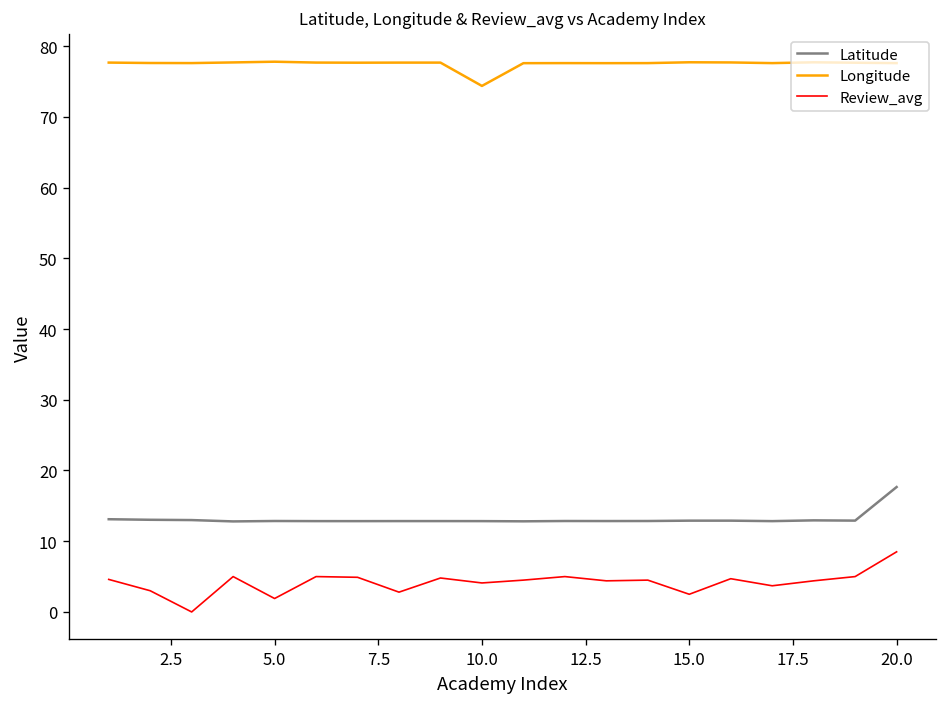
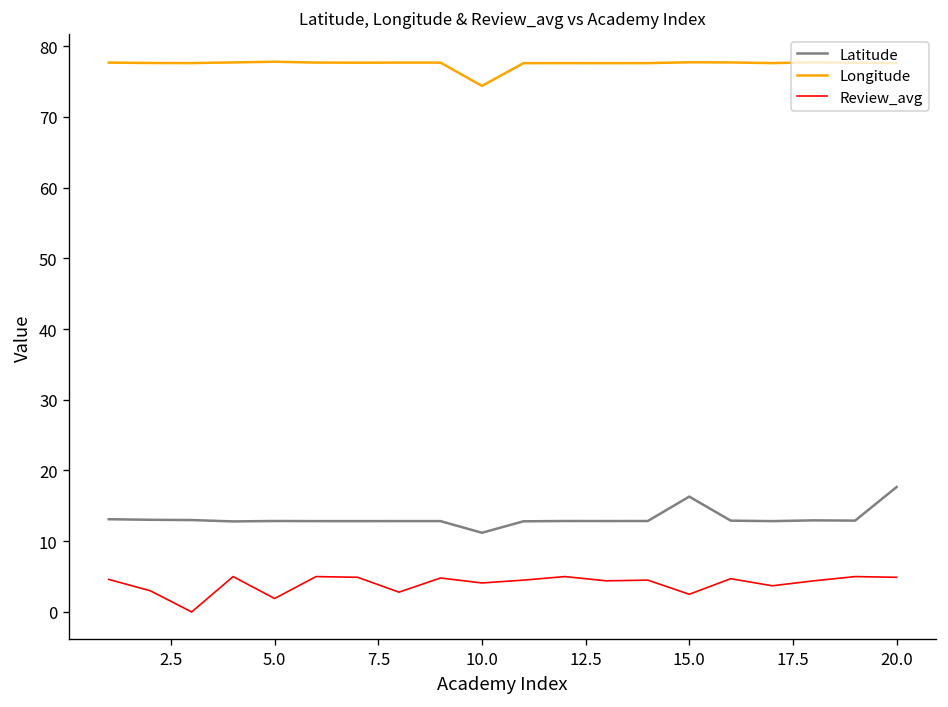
Latitude, 10.0: 13 -> 11
Latitude, 15.0: 13 -> 16
Review_avg, 20.0: 9 -> 5
